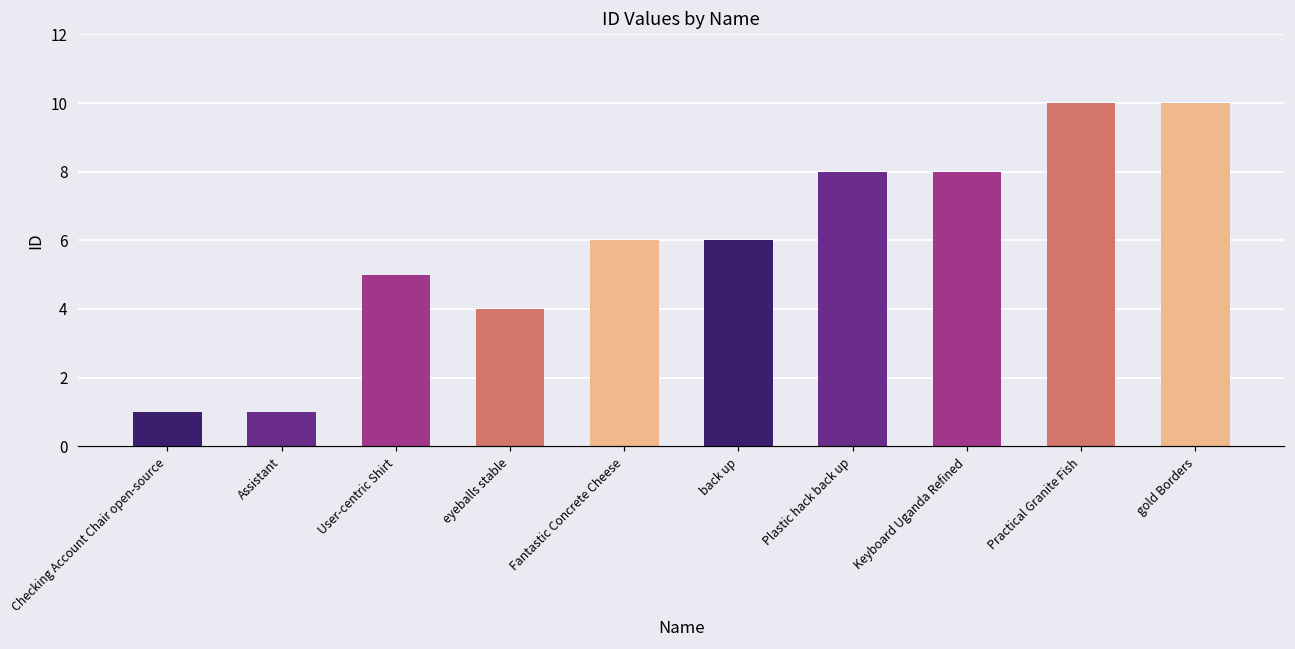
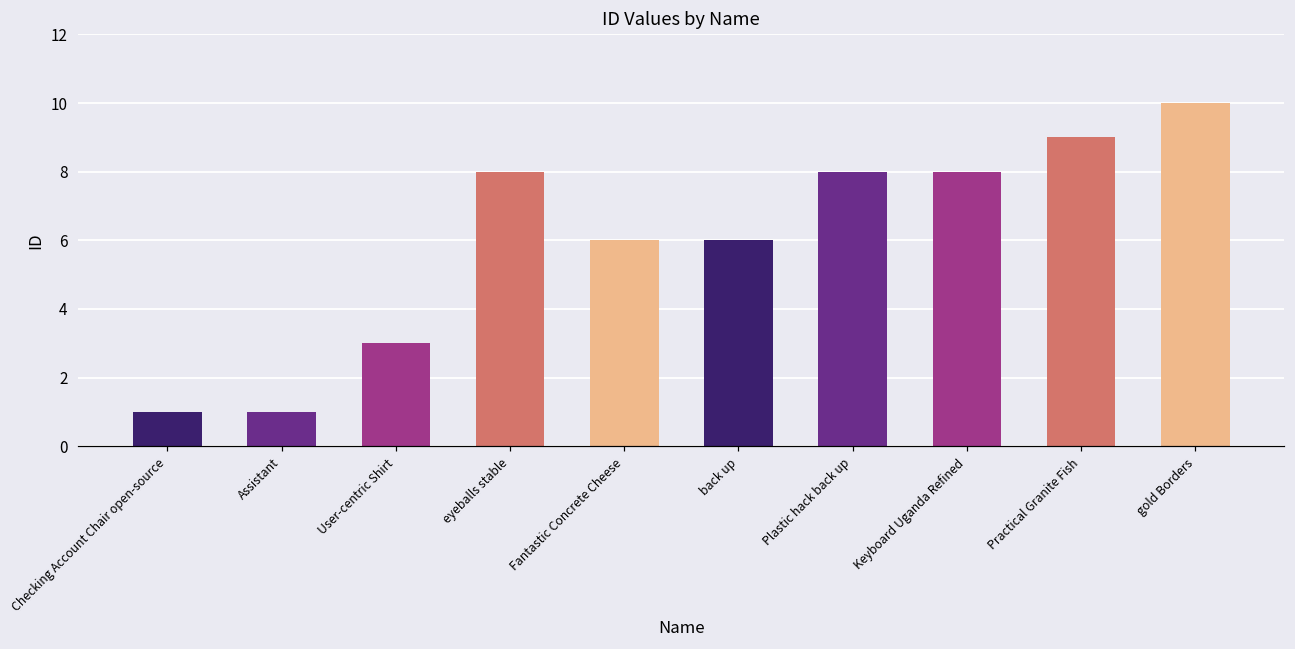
User-centric Shirt: 5 -> 3
eyeballs stable: 4 -> 8
Practical Granite Fish: 10 -> 9
